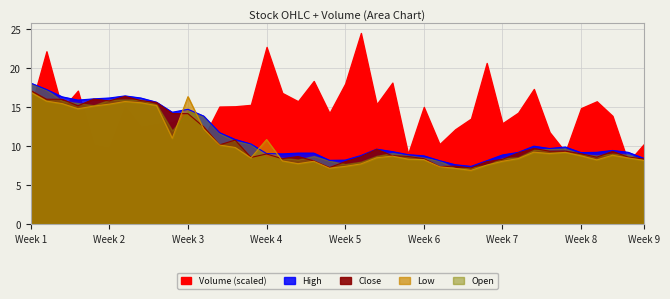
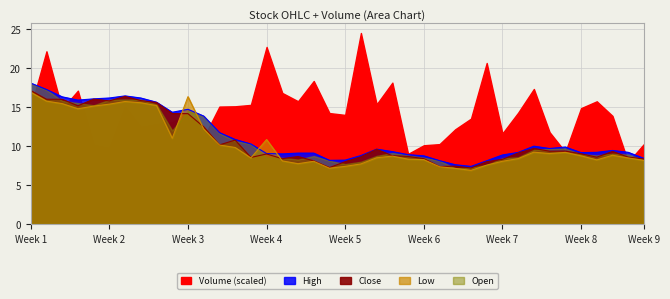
Volume (scaled), Week 5: 18 -> 14
Volume (scaled), Week 6: 15 -> 10
Volume (scaled), Week 7: 13 -> 12
